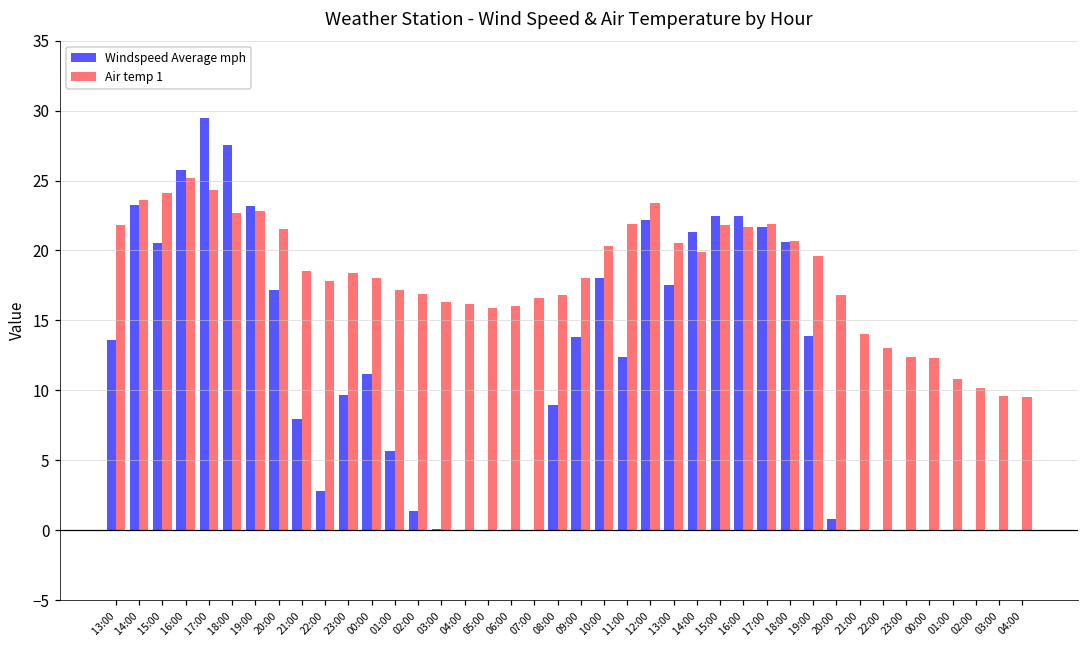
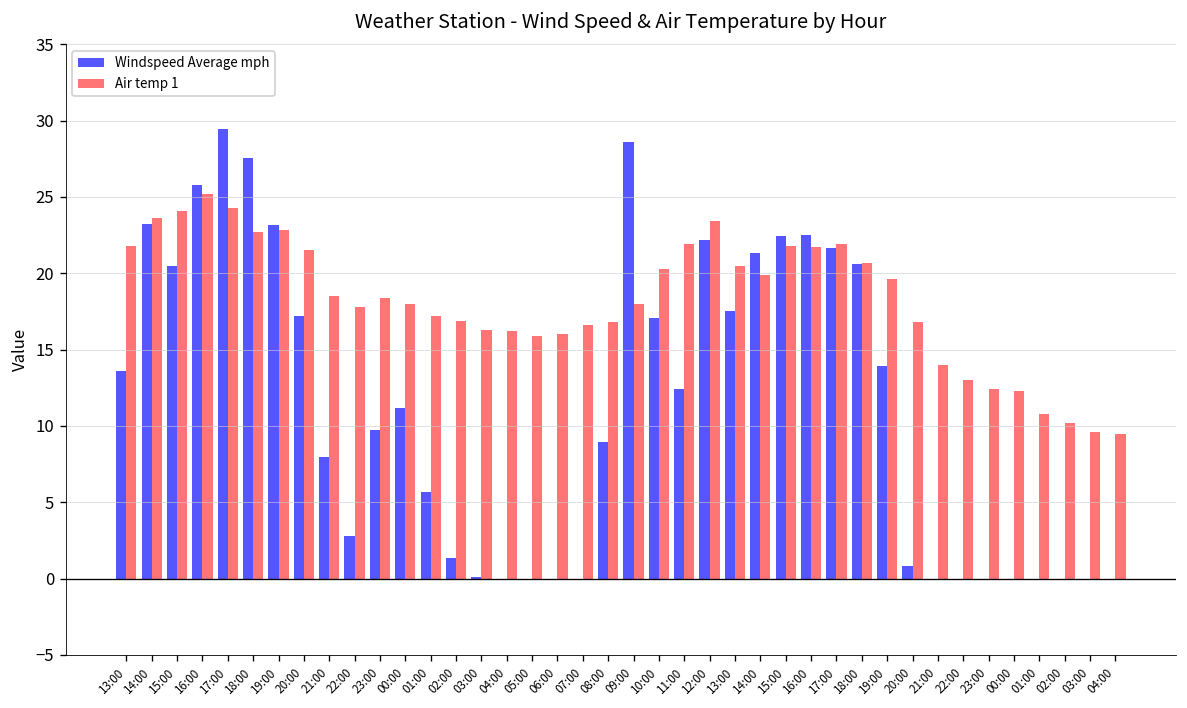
Windspeed Average mph, 09:00: 13.8 -> 28.6
Windspeed Average mph, 10:00: 18.1 -> 17.1
